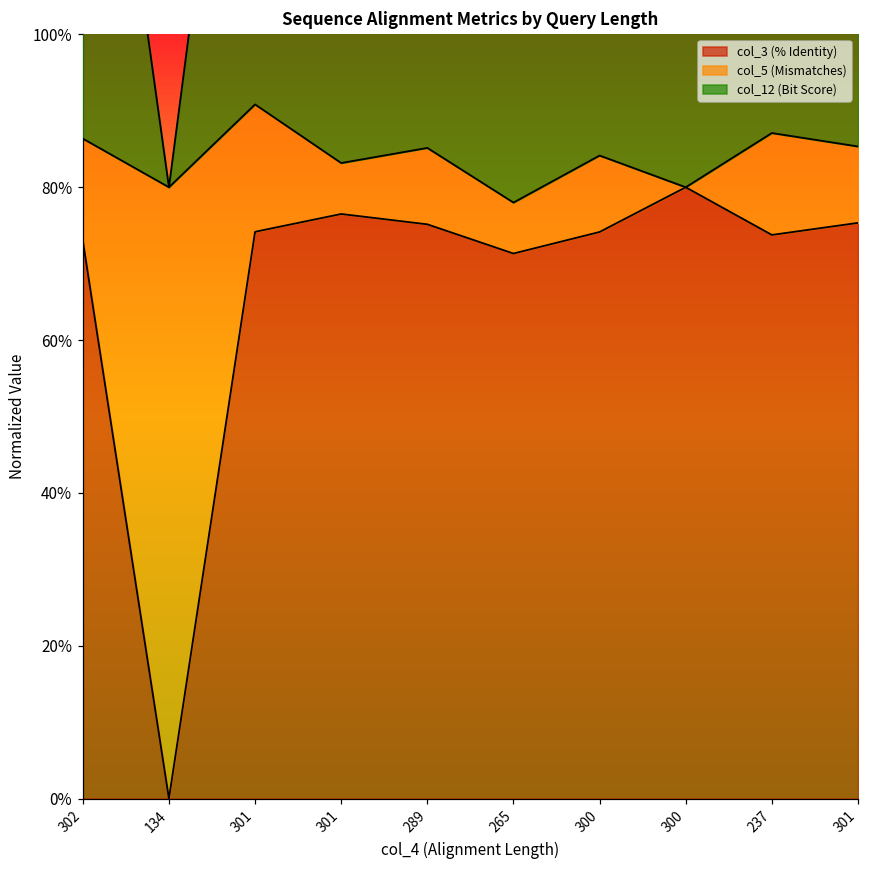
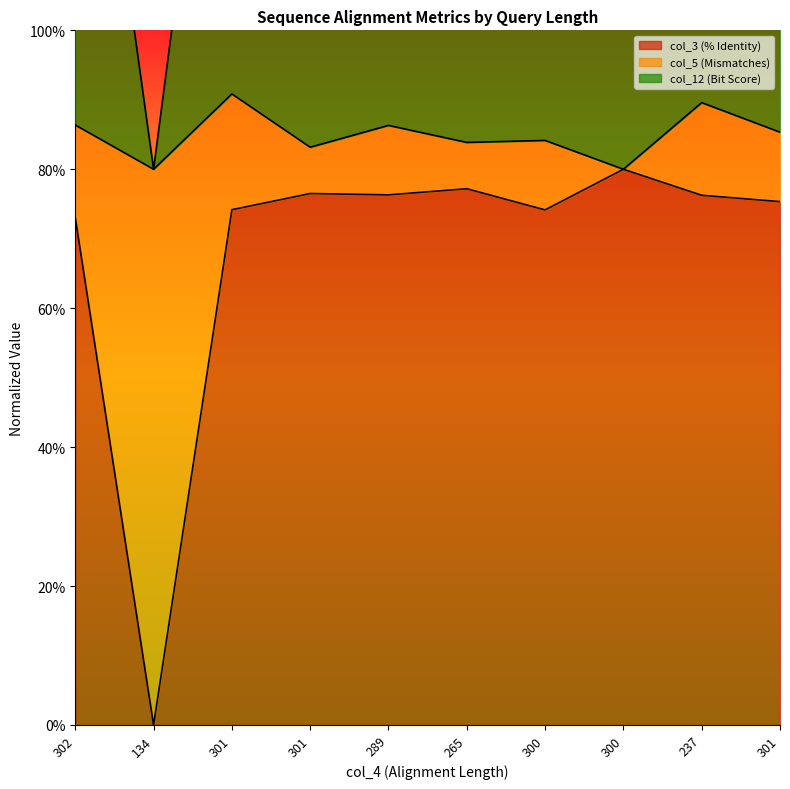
col_3 (% Identity), 289: 75% -> 76%
col_3 (% Identity), 265: 71% -> 77%
col_3 (% Identity), 237: 74% -> 76%
